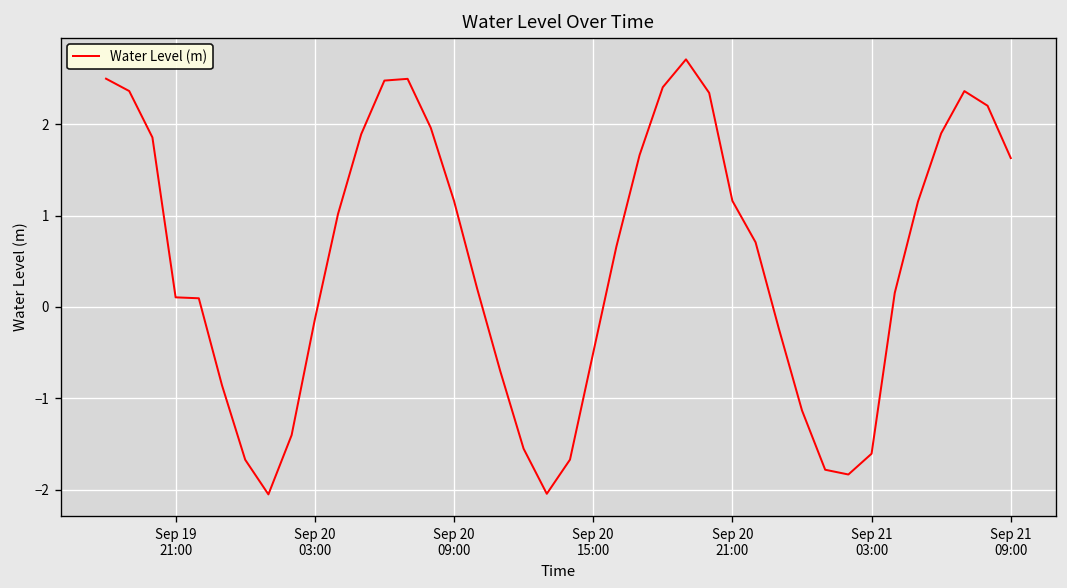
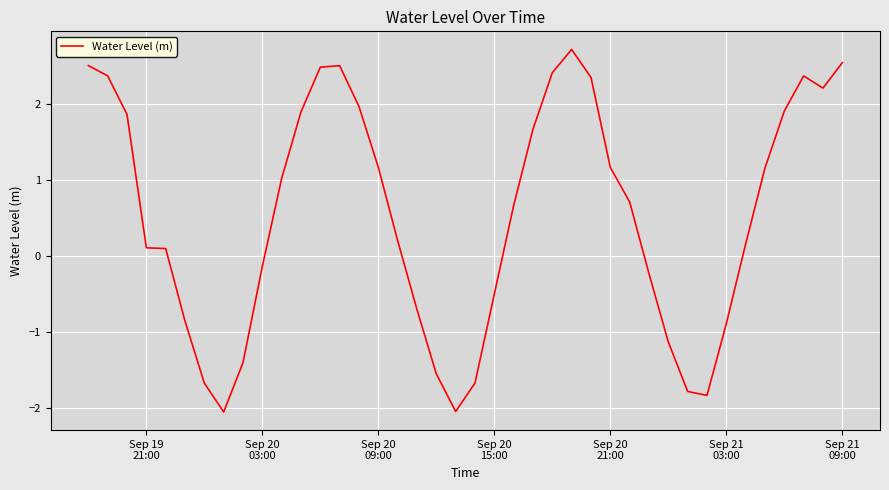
Sep 21 03:00: -1.6 -> -0.9
Sep 21 09:00: 1.6 -> 2.5
